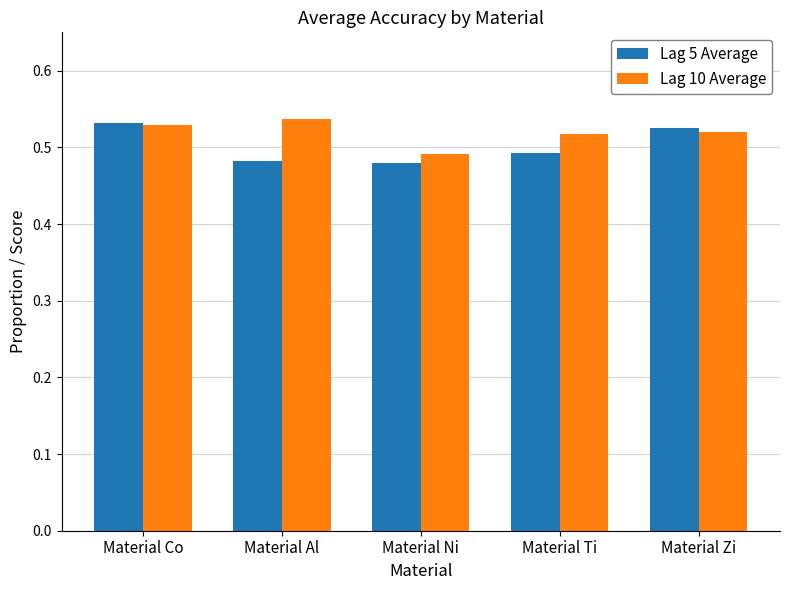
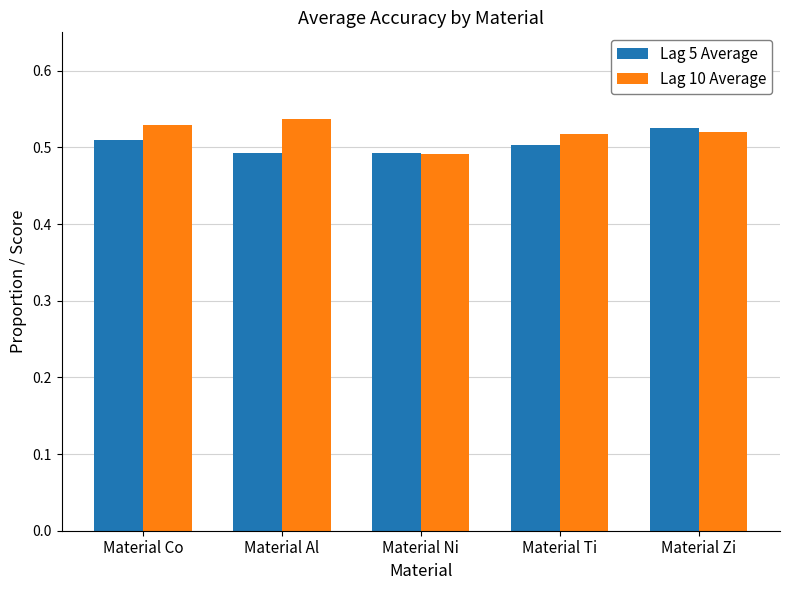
Lag 5 Average, Material Co: 0.53 -> 0.51
Lag 5 Average, Material Al: 0.48 -> 0.49
Lag 5 Average, Material Ni: 0.48 -> 0.49
Lag 5 Average, Material Ti: 0.49 -> 0.50
